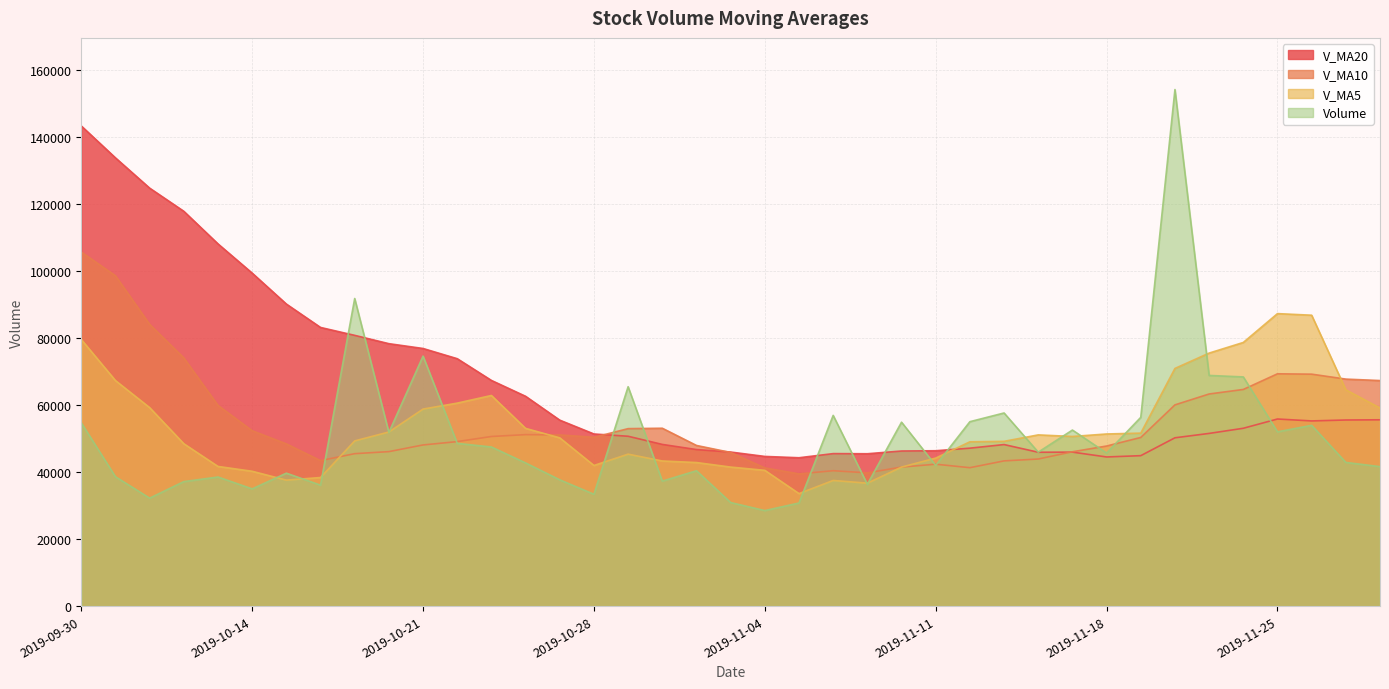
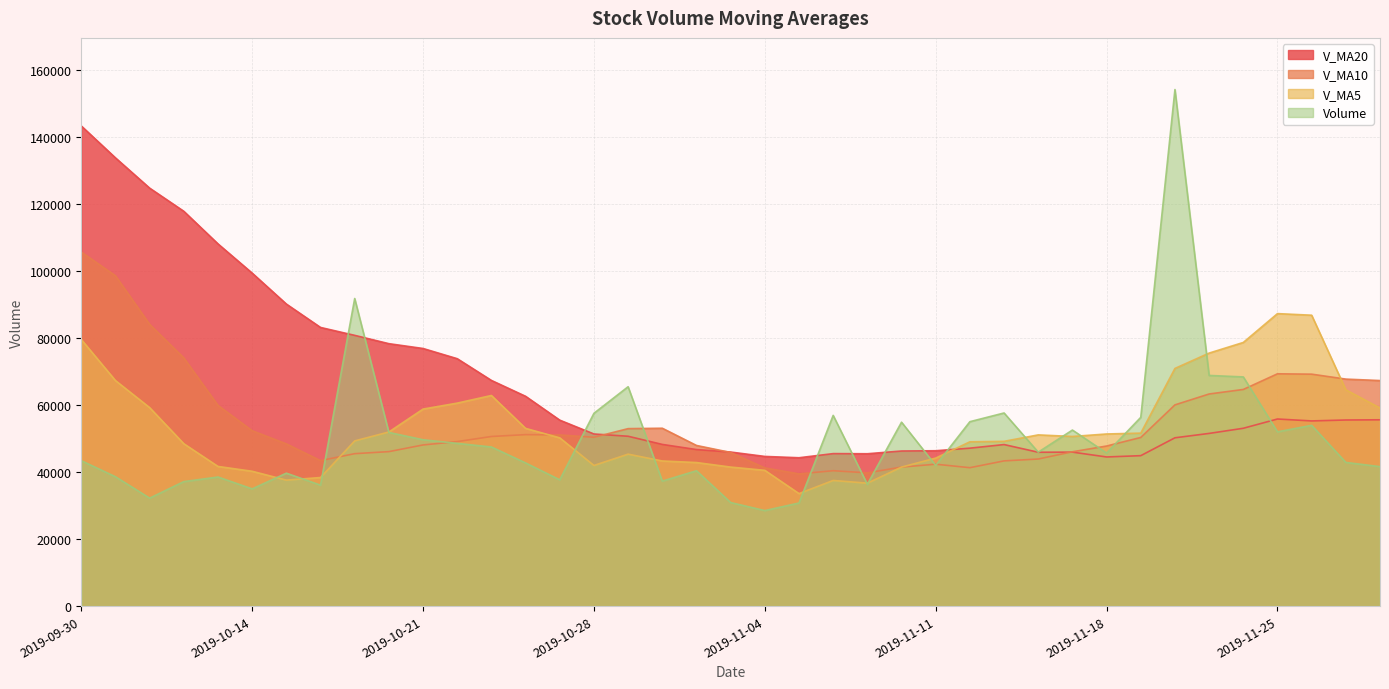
Volume, 2019-09-30: 55000 -> 43000
Volume, 2019-10-21: 75000 -> 50000
Volume, 2019-10-28: 33000 -> 58000
